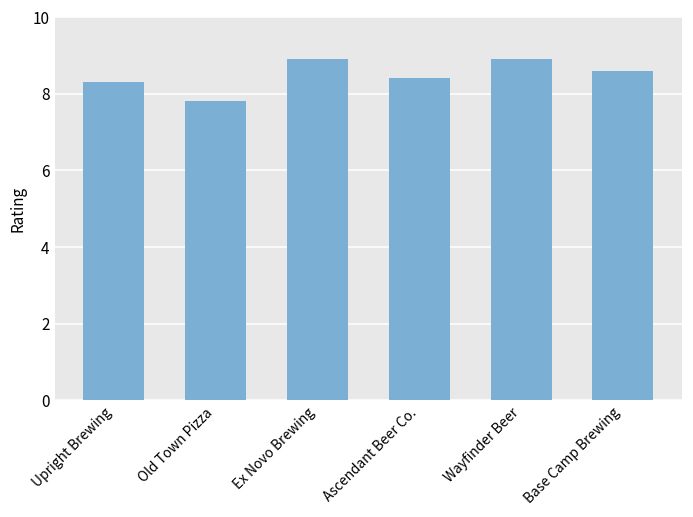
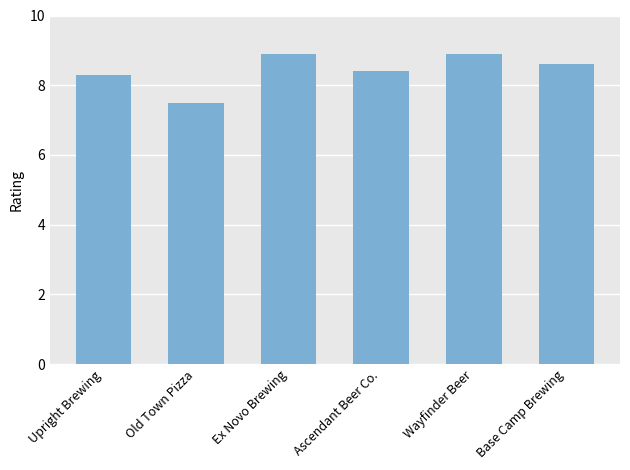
Old Town Pizza: 7.8 -> 7.5
